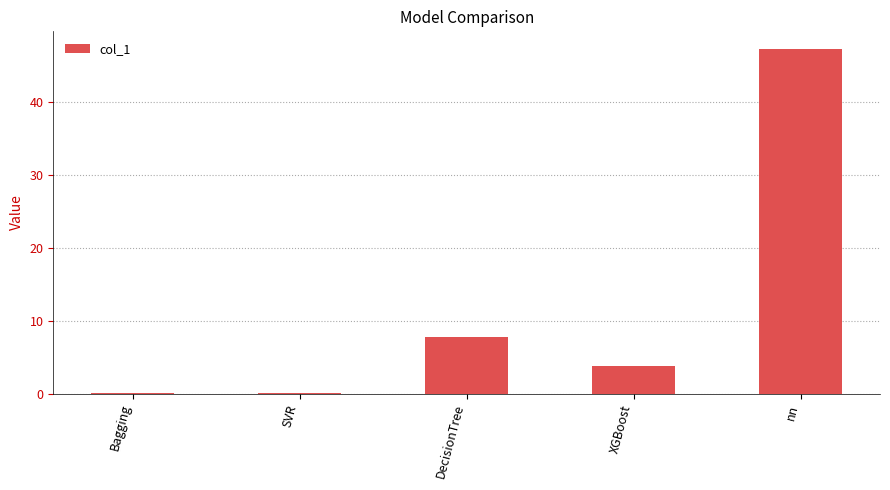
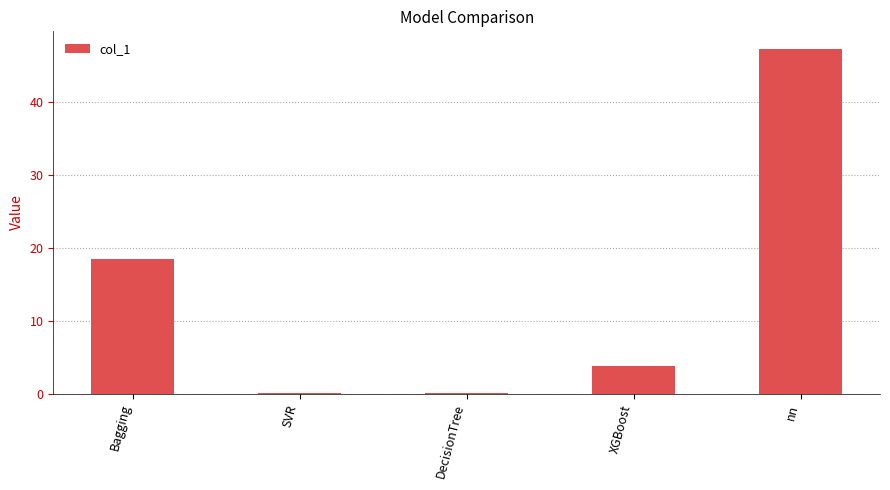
Bagging: 0 -> 18
DecisionTree: 8 -> 0
